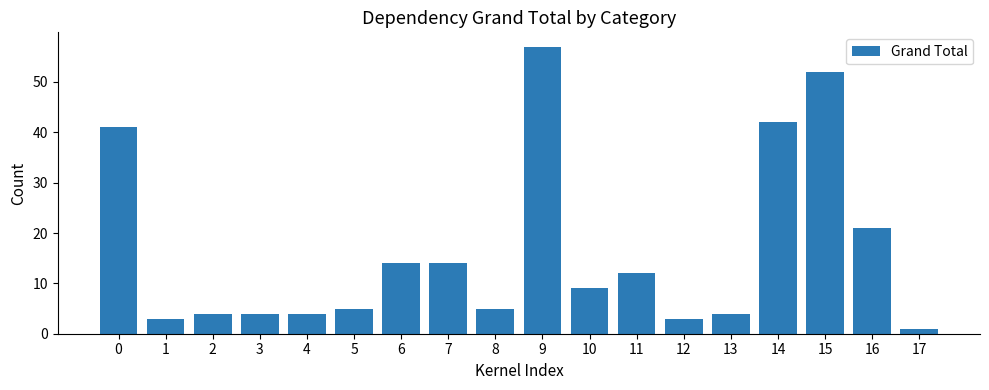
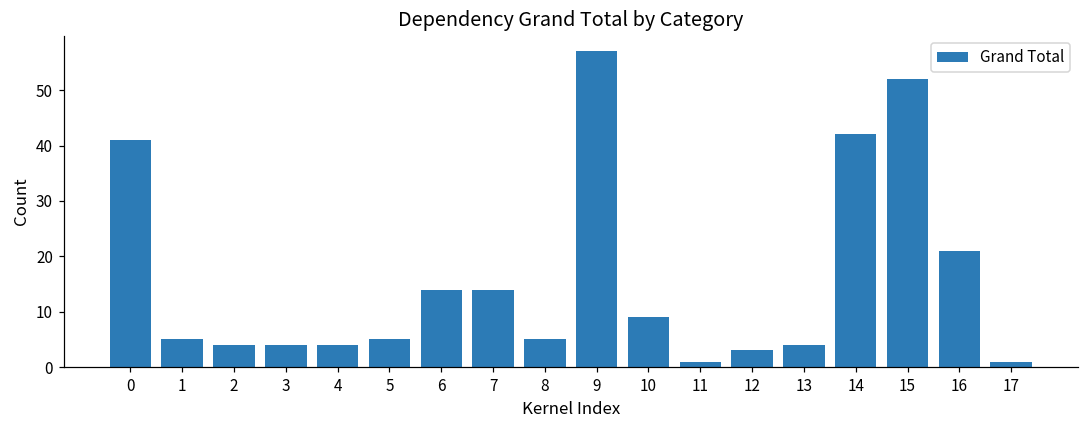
1: 3 -> 5
11: 12 -> 1
